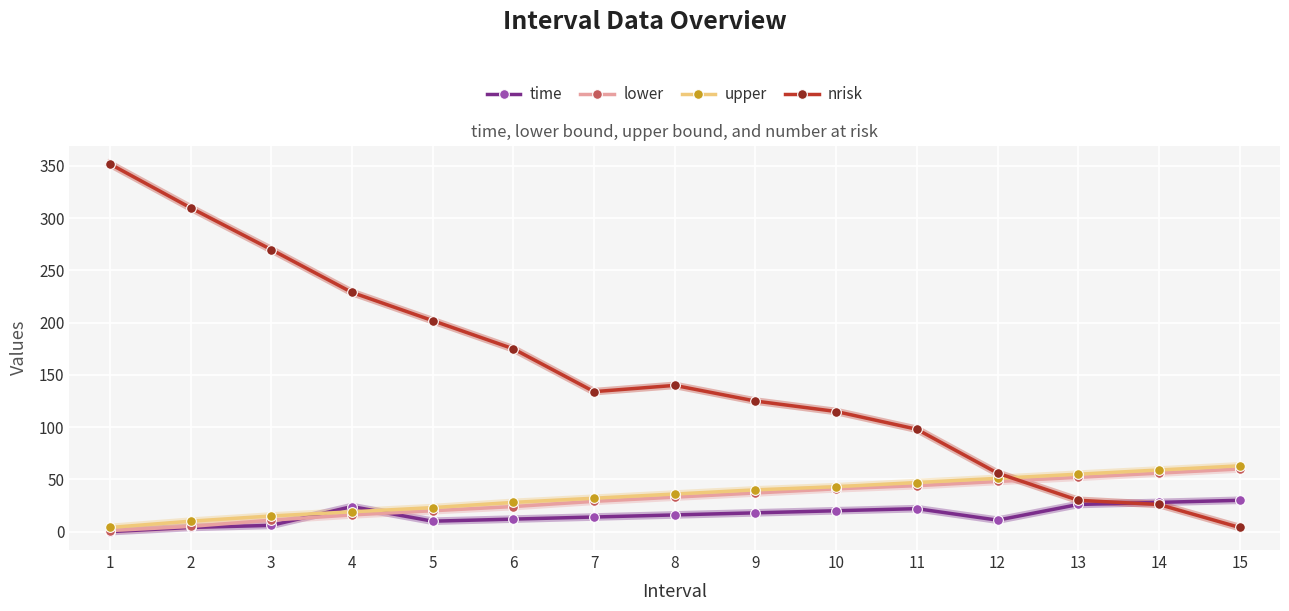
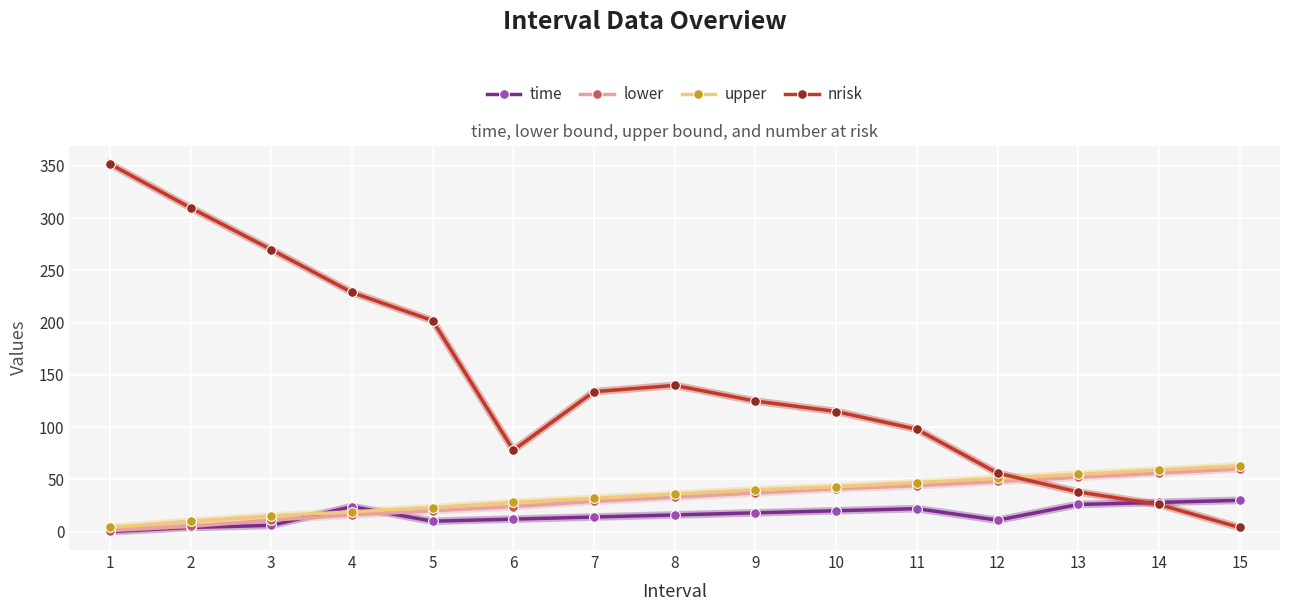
nrisk, 6: 175 -> 78
nrisk, 13: 30 -> 38
